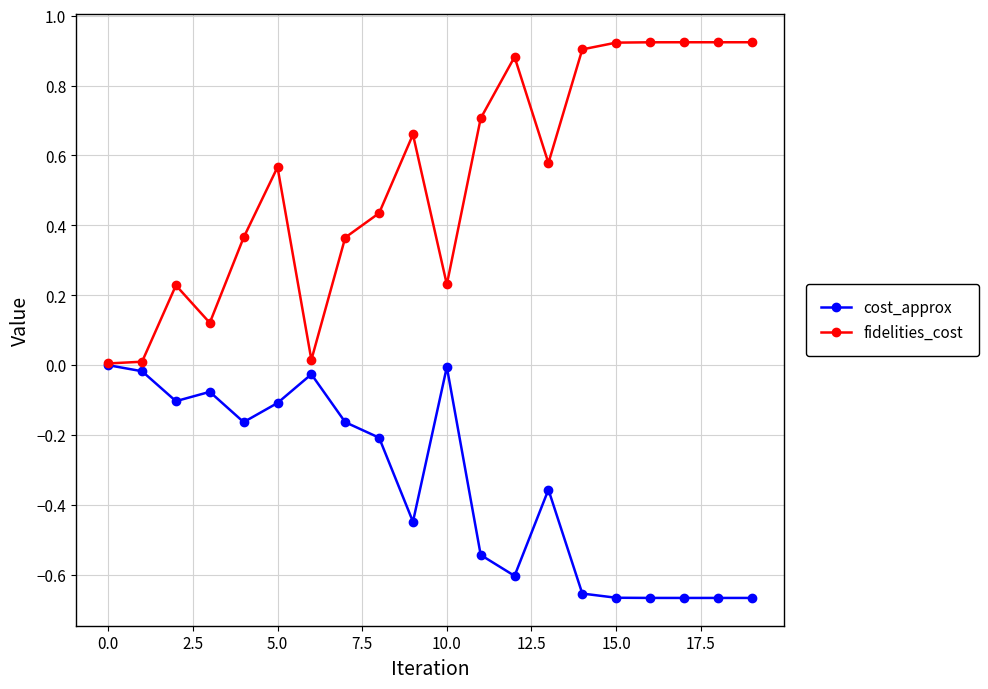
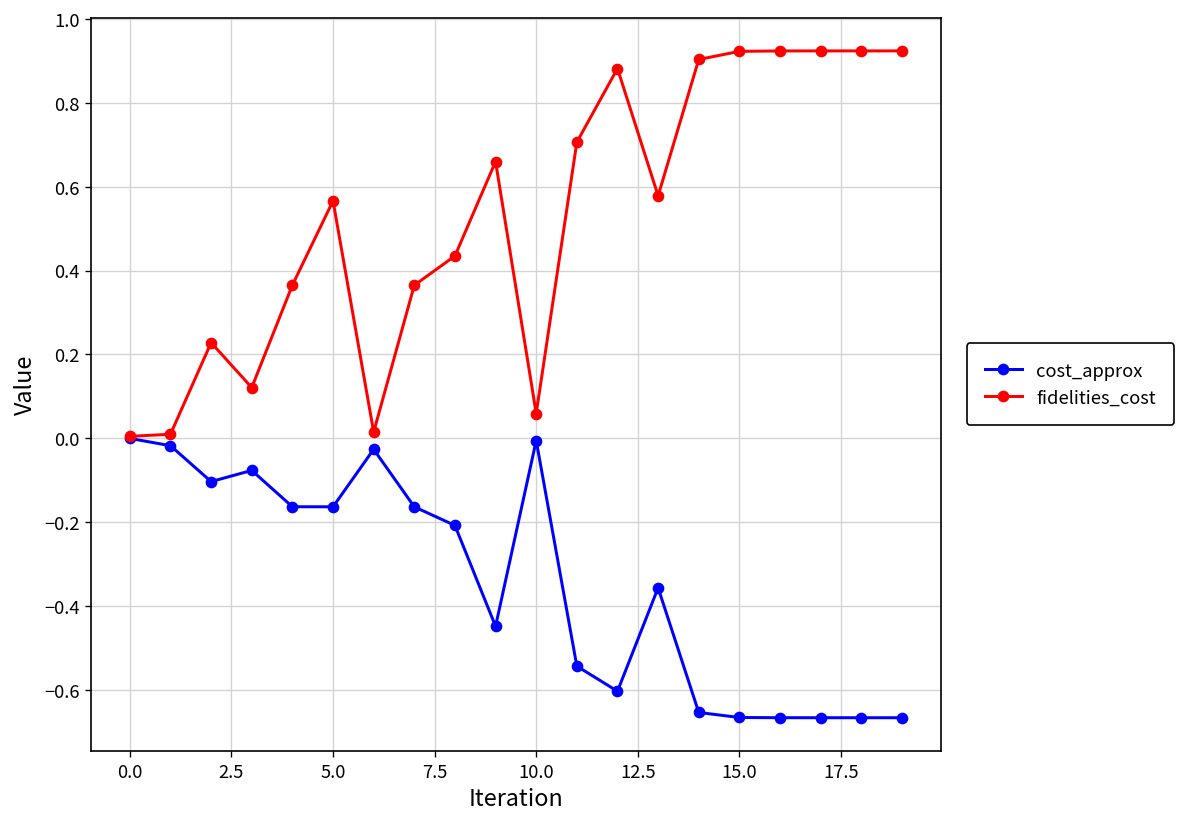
cost_approx, 5.0: -0.11 -> -0.16
fidelities_cost, 10.0: 0.23 -> 0.06
